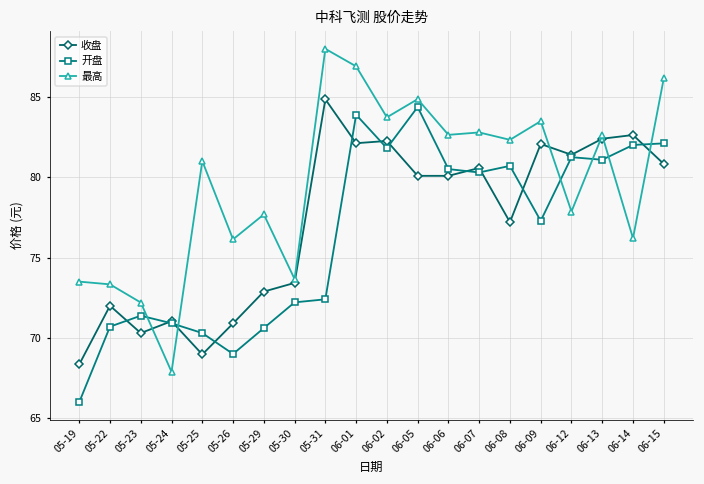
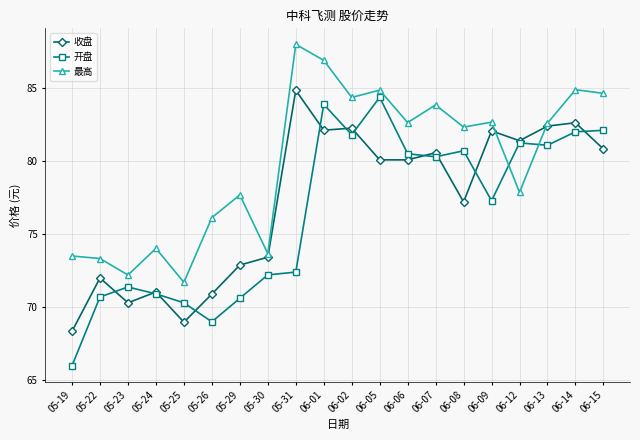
最高, 05-24: 67.9 -> 74.0
最高, 05-25: 81.0 -> 71.7
最高, 06-02: 83.7 -> 84.4
最高, 06-07: 82.8 -> 83.8
最高, 06-09: 83.5 -> 82.7
最高, 06-14: 76.2 -> 84.9
最高, 06-15: 86.1 -> 84.6
